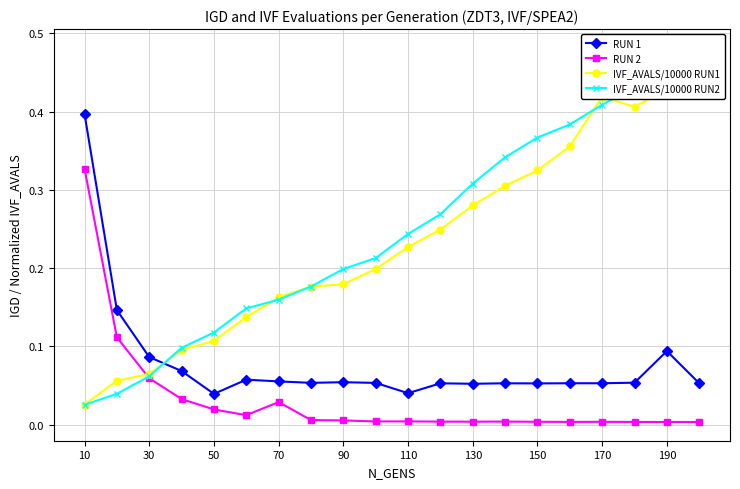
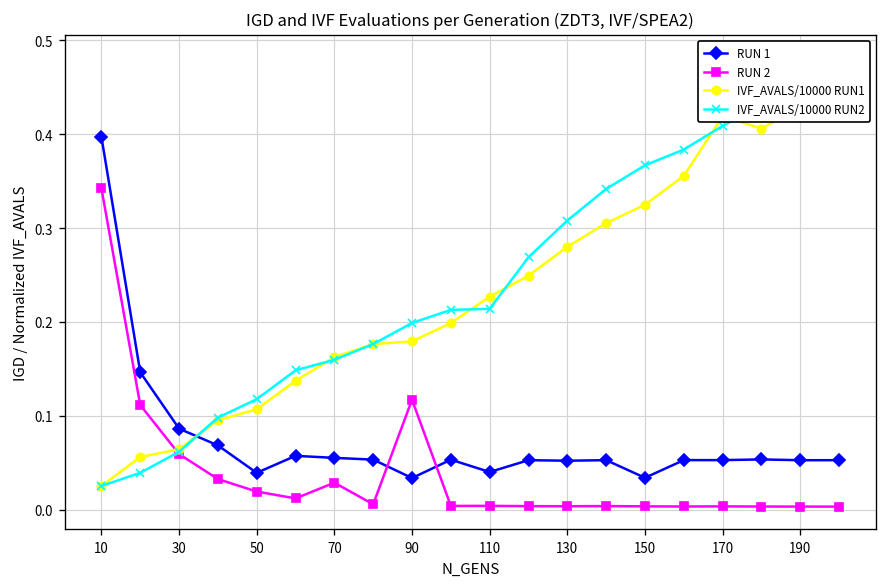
RUN 2, 10: 0.33 -> 0.34
RUN 1, 90: 0.05 -> 0.03
RUN 2, 90: 0.01 -> 0.12
IVF_AVALS/10000 RUN2, 110: 0.24 -> 0.21
RUN 1, 150: 0.05 -> 0.03
RUN 1, 190: 0.09 -> 0.05
